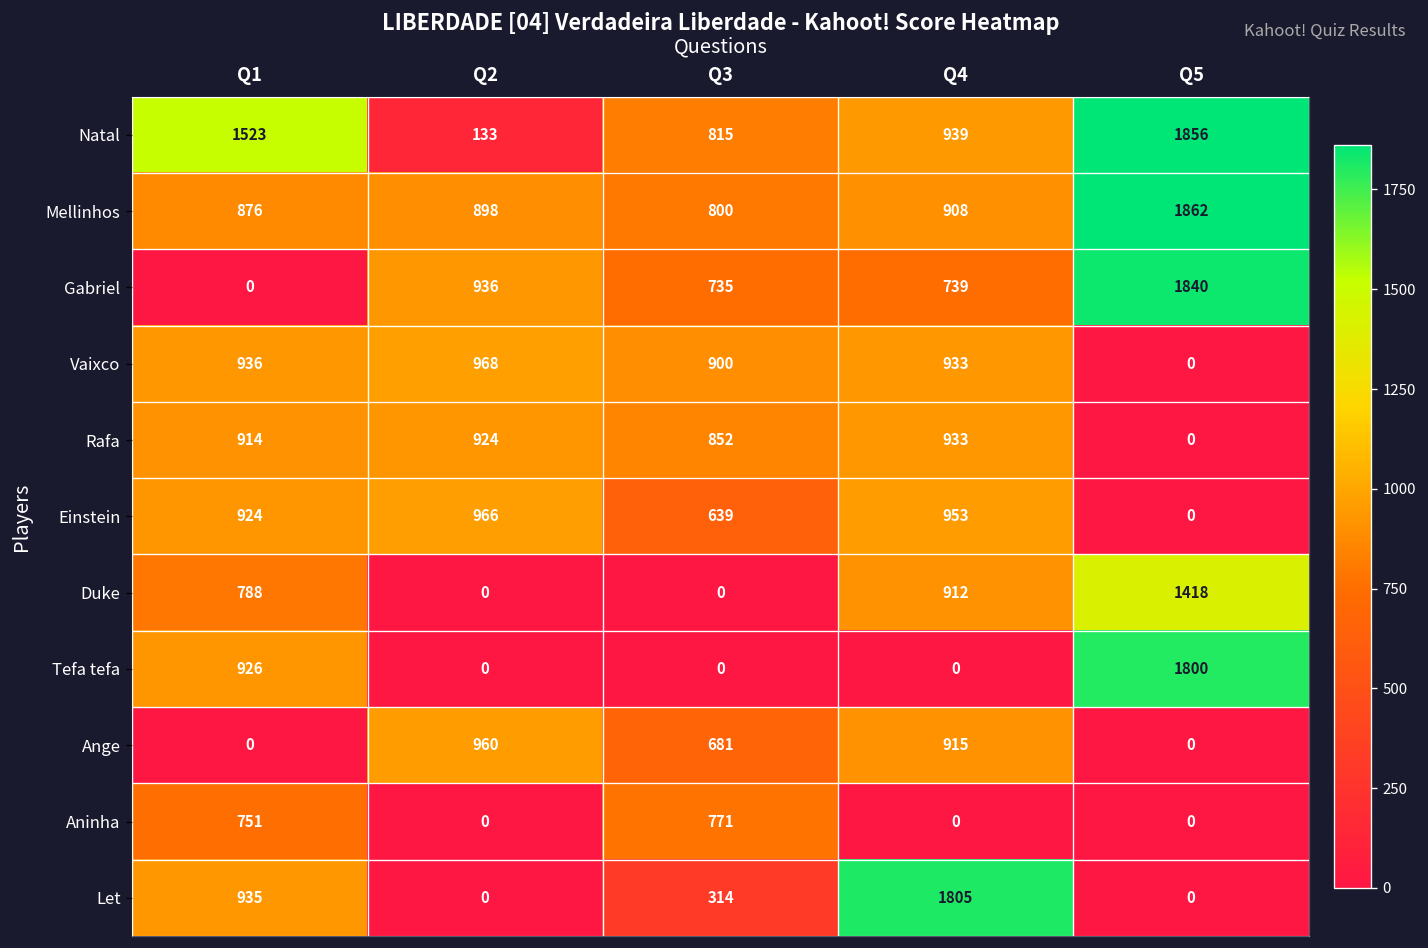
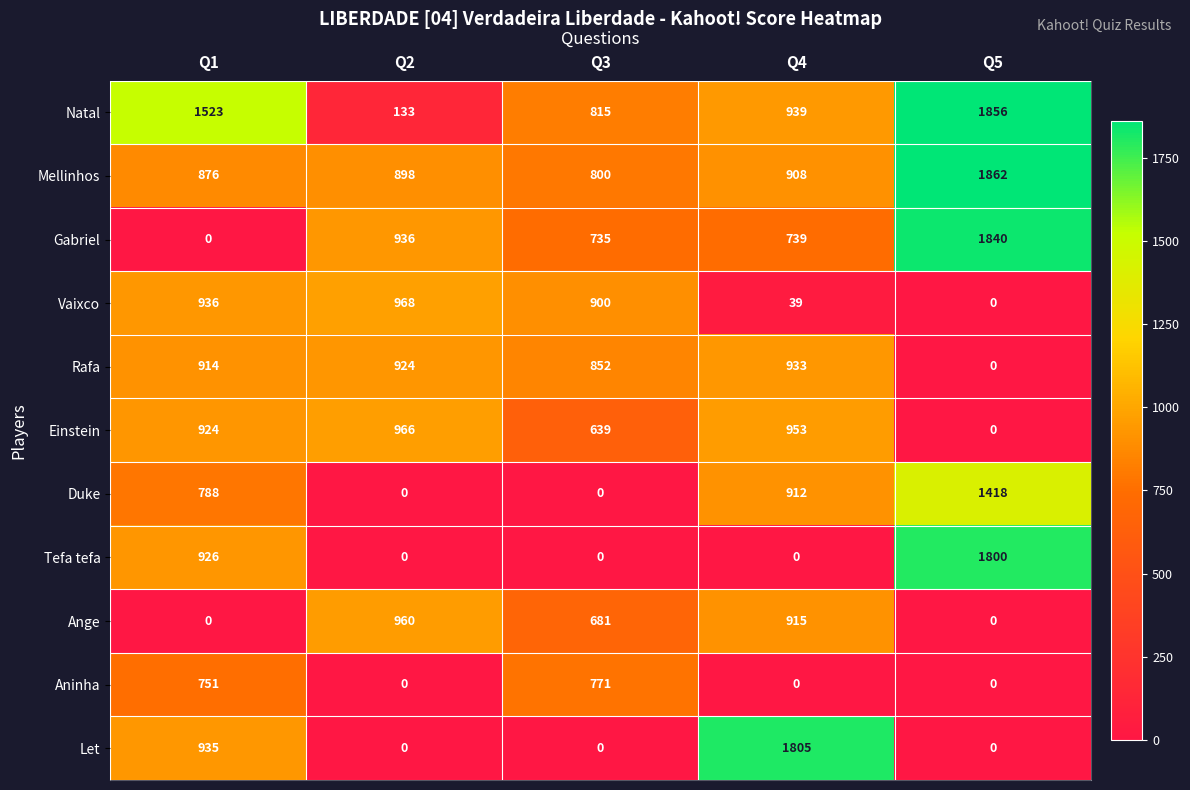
Vaixco, Q4: 933 -> 39
Let, Q3: 314 -> 0
